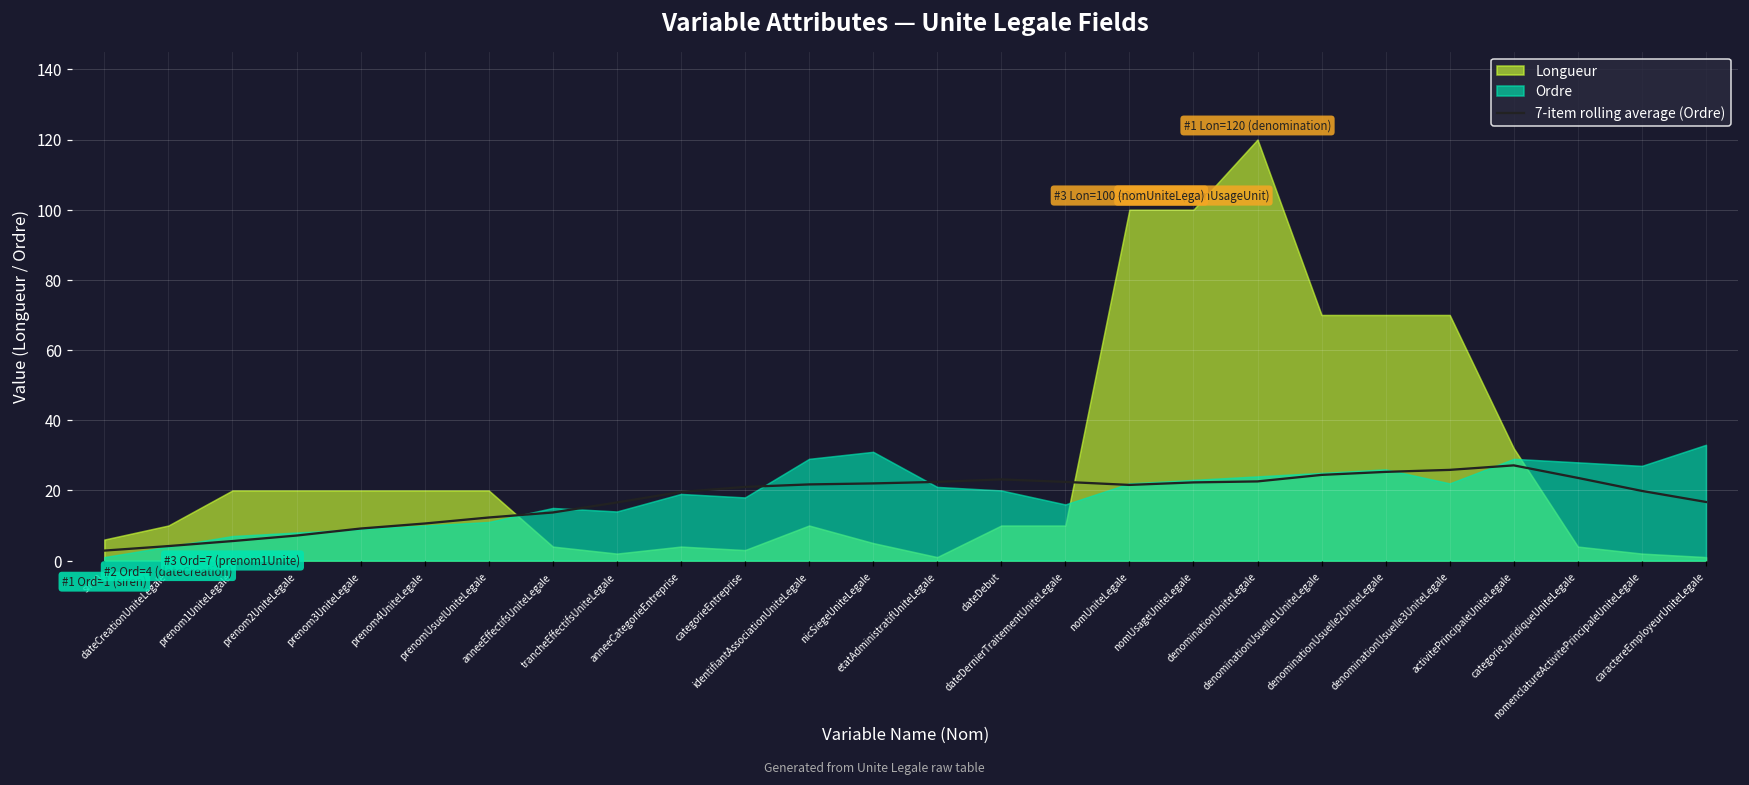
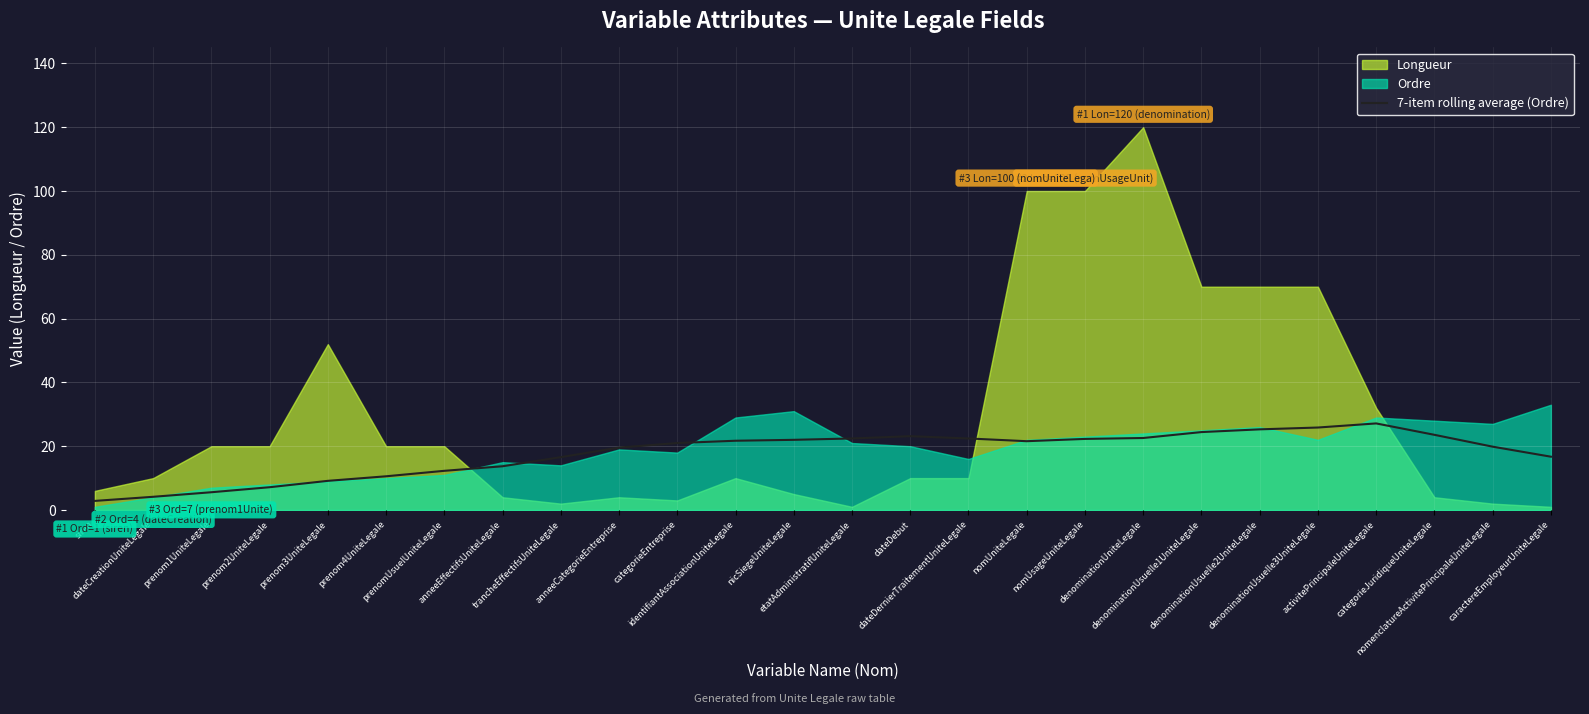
Longueur, prenom3UniteLegale: 20 -> 52
